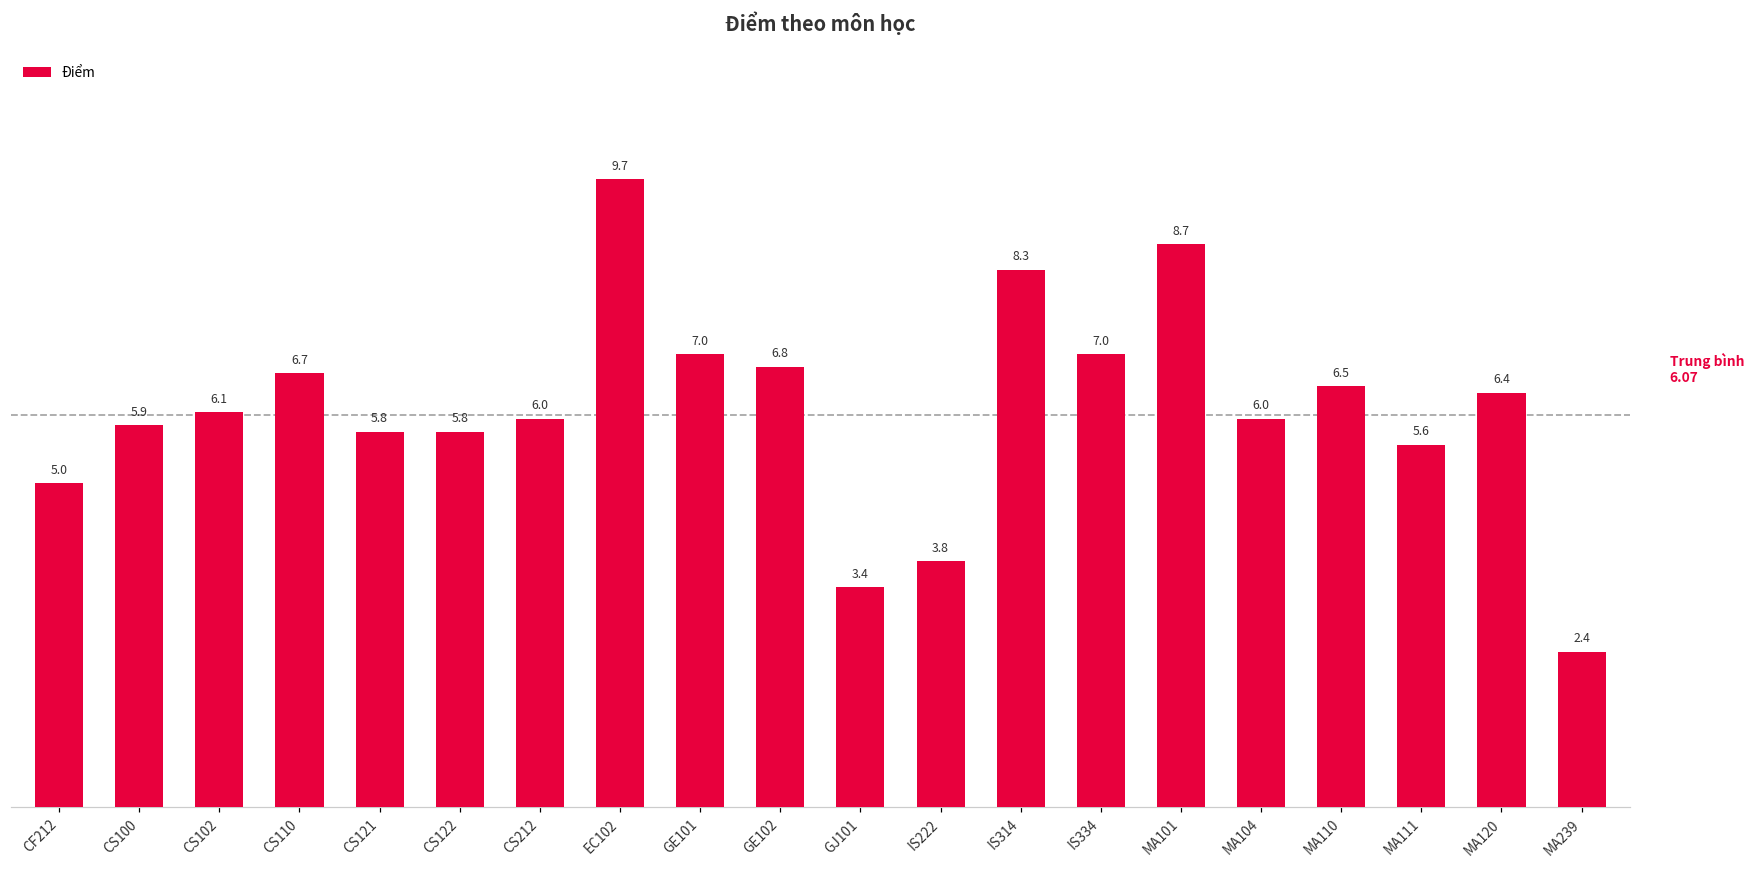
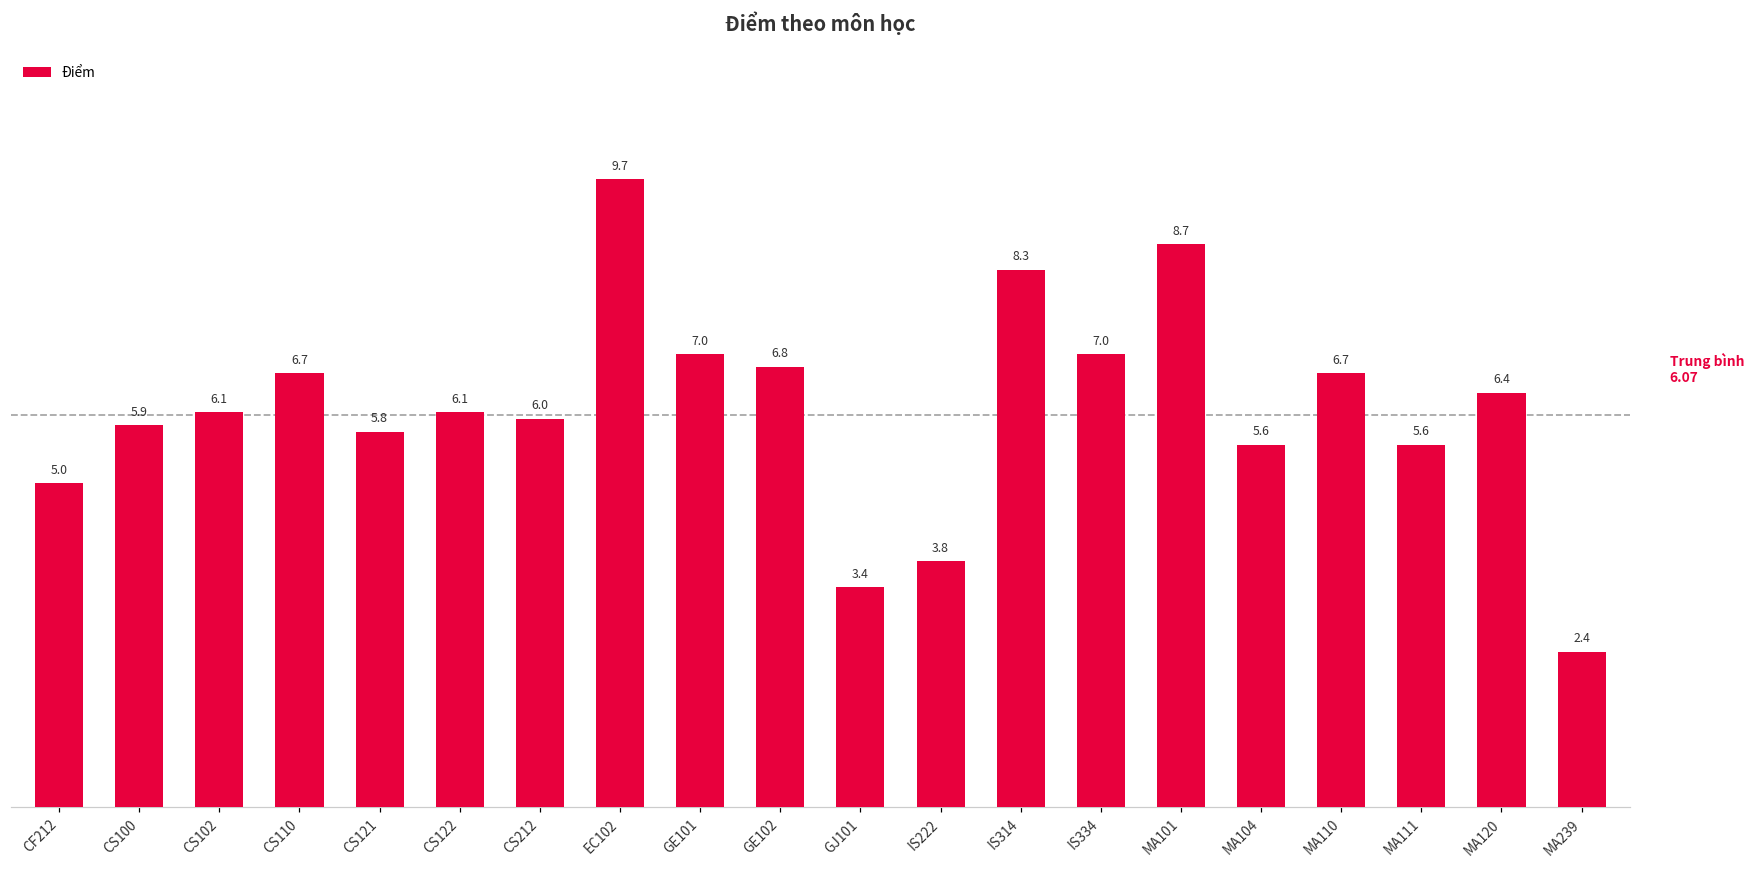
CS122: 5.8 -> 6.1
MA104: 6.0 -> 5.6
MA110: 6.5 -> 6.7
